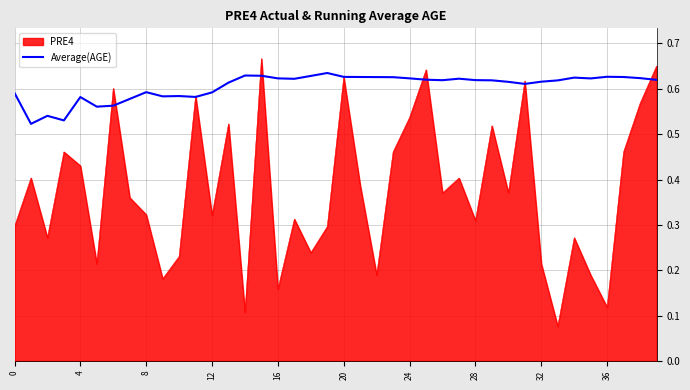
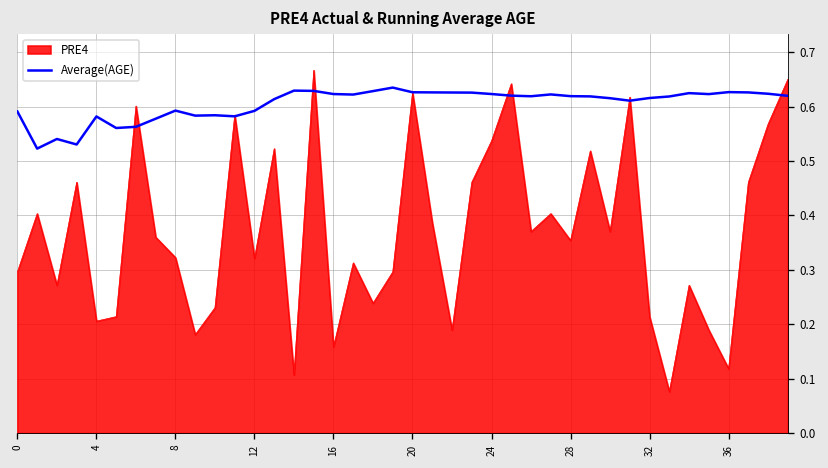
PRE4, 4: 0.43 -> 0.21
PRE4, 28: 0.31 -> 0.35
